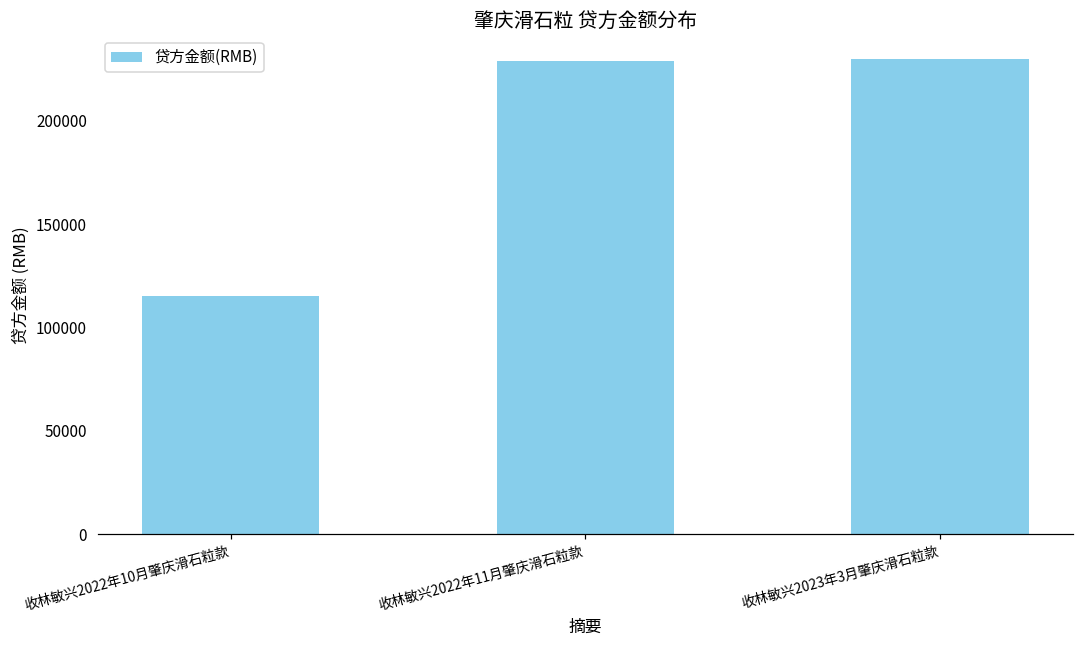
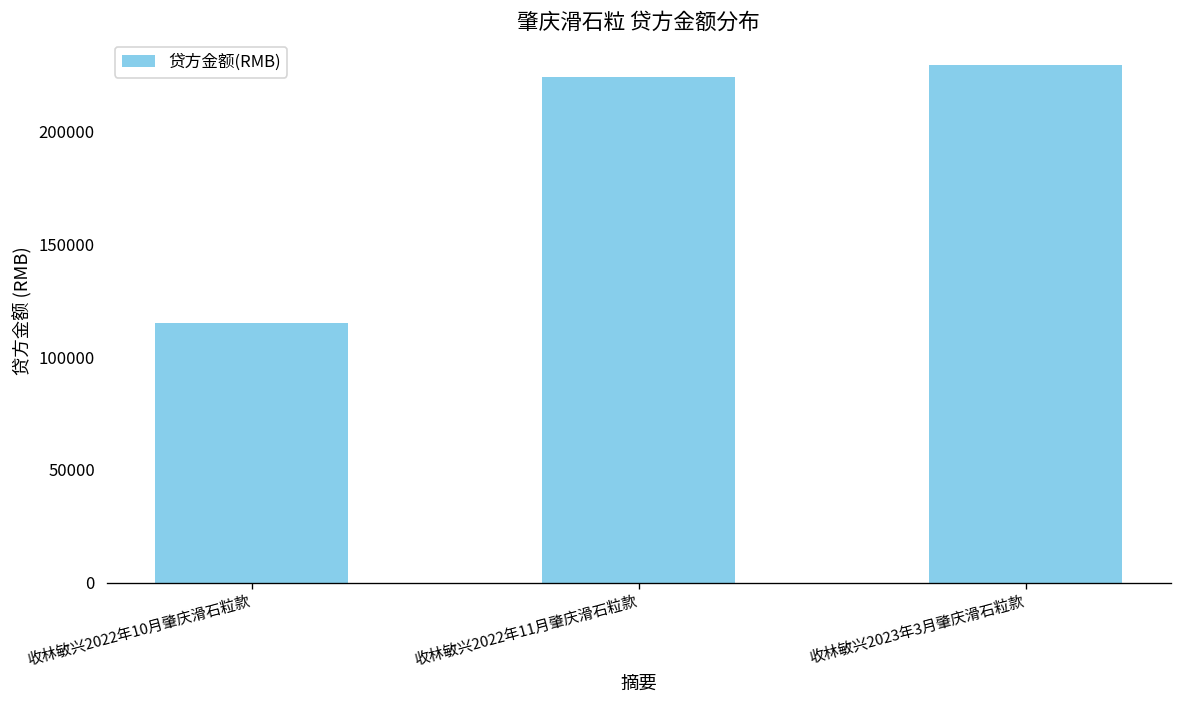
收林敏兴2022年11月肇庆滑石粒款: 229000 -> 224000
